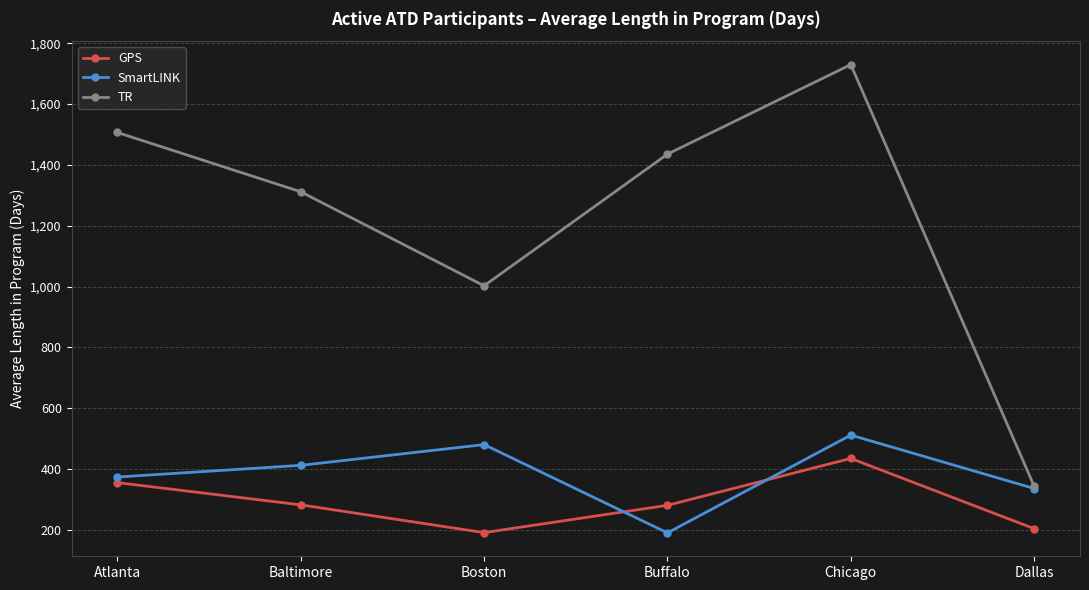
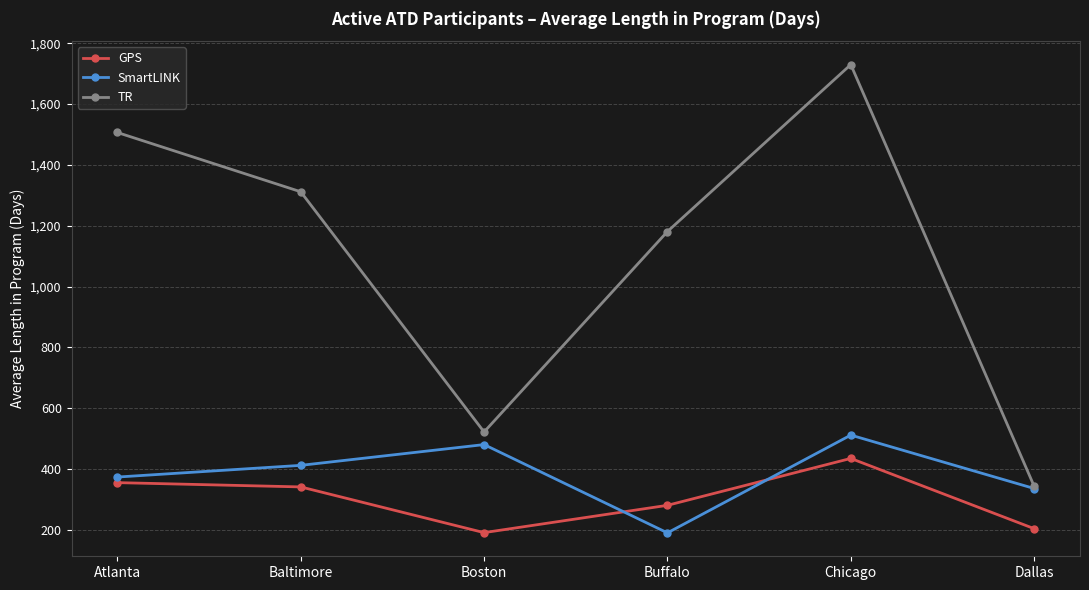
GPS, Baltimore: 280 -> 340
TR, Boston: 1,000 -> 520
TR, Buffalo: 1,440 -> 1,180
